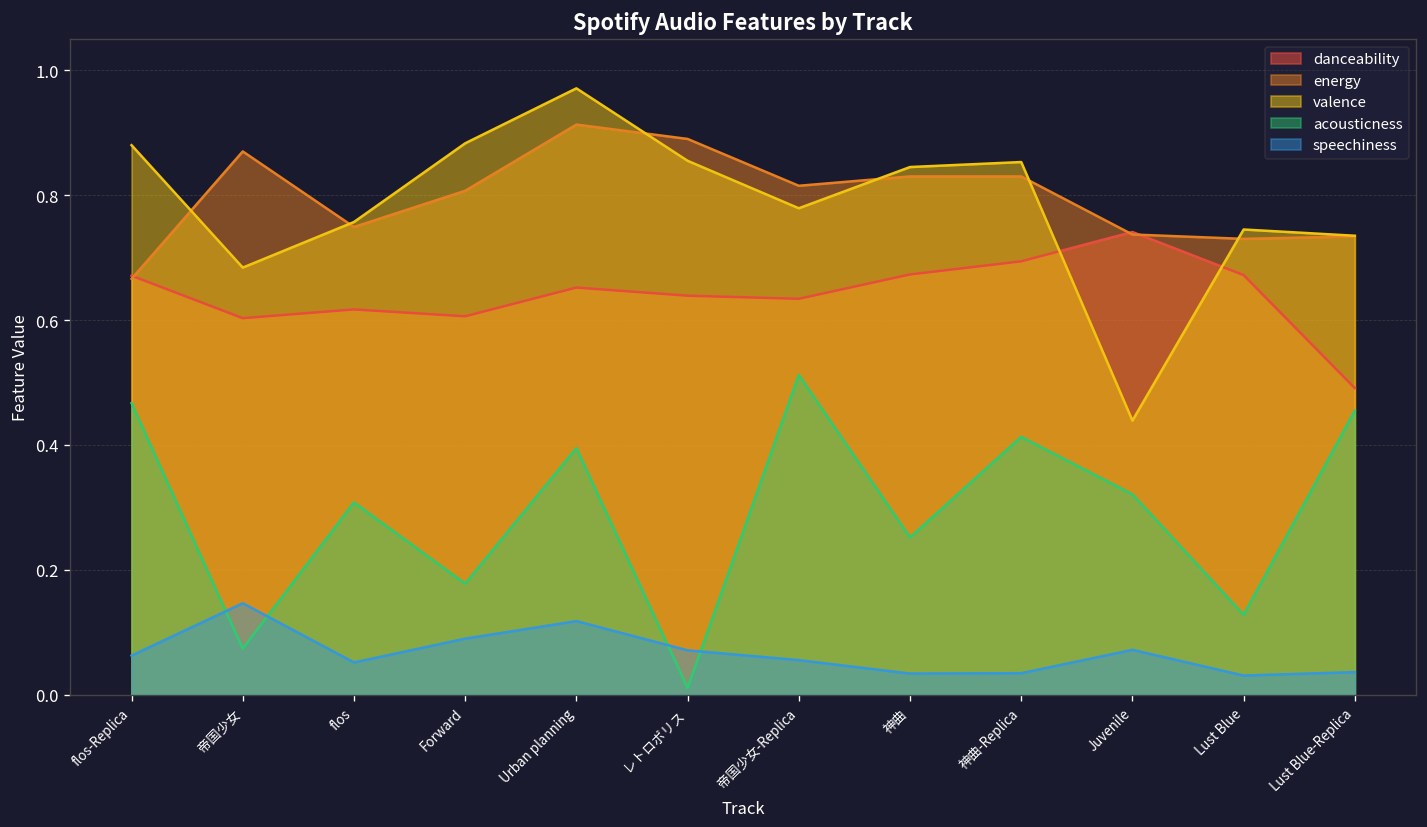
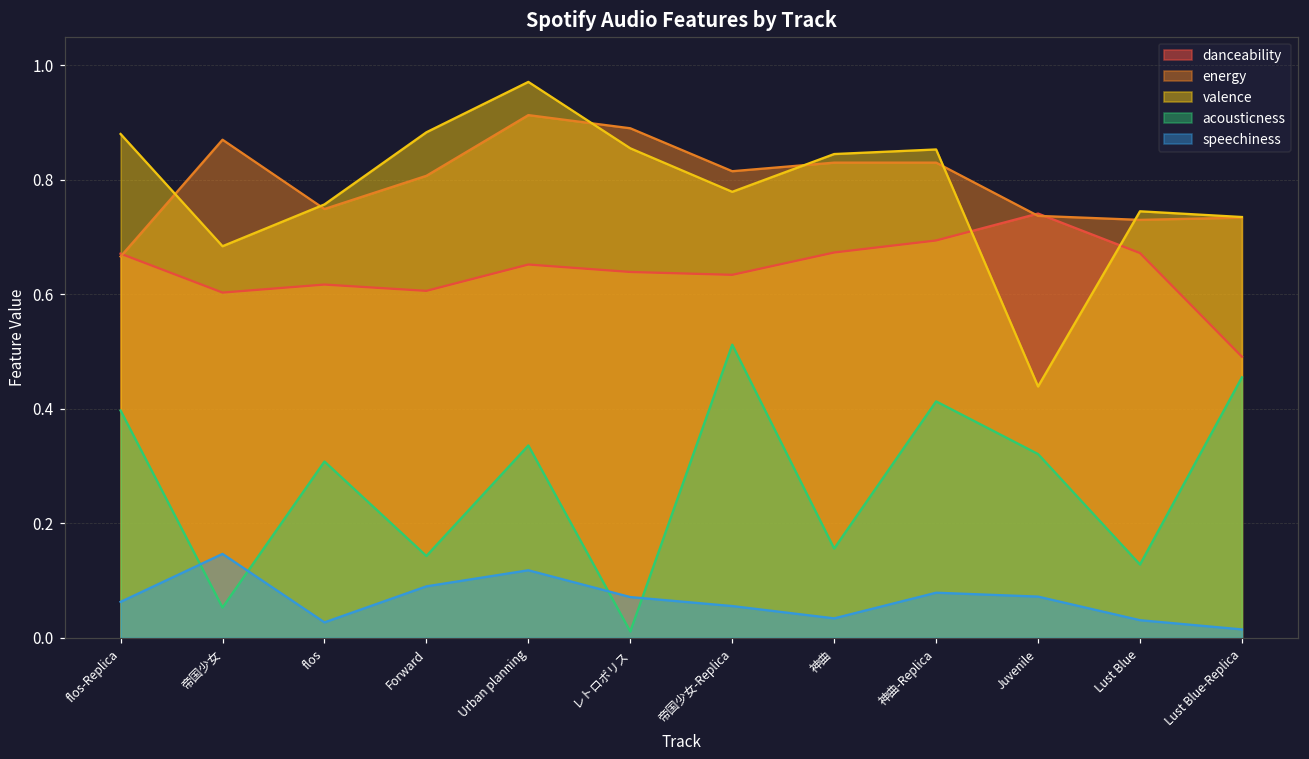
acousticness, flos-Replica: 0.47 -> 0.40
acousticness, 帝国少女: 0.07 -> 0.05
speechiness, flos: 0.05 -> 0.03
acousticness, Forward: 0.18 -> 0.14
acousticness, Urban planning: 0.40 -> 0.34
acousticness, 神曲: 0.25 -> 0.16
speechiness, 神曲-Replica: 0.03 -> 0.08
speechiness, Lust Blue-Replica: 0.04 -> 0.01
